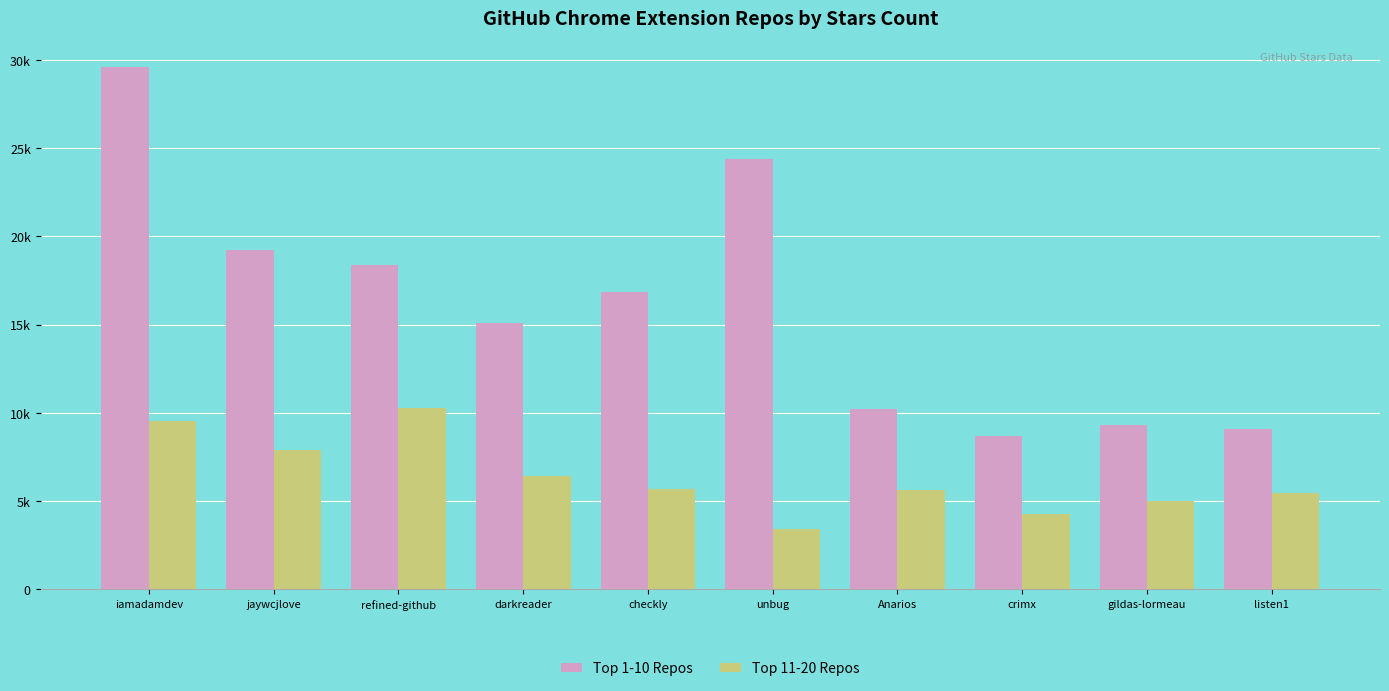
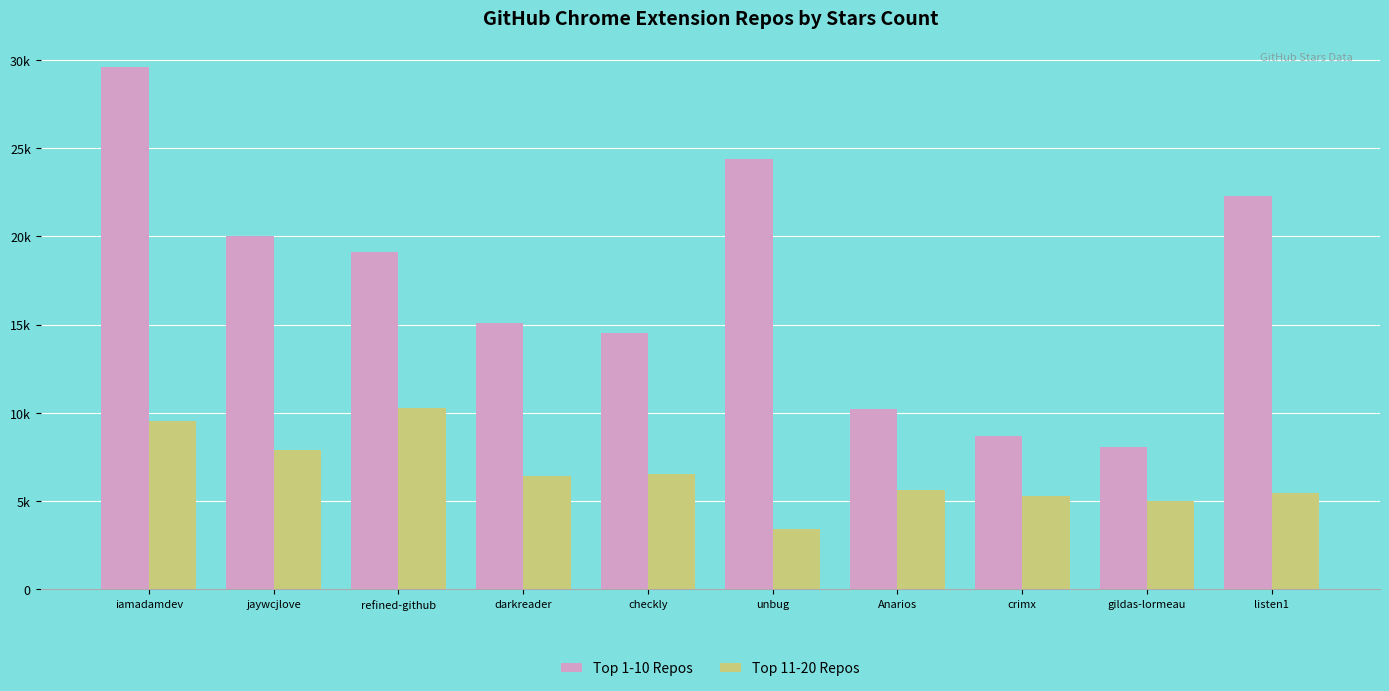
Top 1-10 Repos, jaywcjlove: 19200 -> 20000
Top 1-10 Repos, refined-github: 18400 -> 19100
Top 1-10 Repos, checkly: 16900 -> 14500
Top 11-20 Repos, checkly: 5700 -> 6500
Top 11-20 Repos, crimx: 4300 -> 5300
Top 1-10 Repos, gildas-lormeau: 9300 -> 8100
Top 1-10 Repos, listen1: 9100 -> 22300
